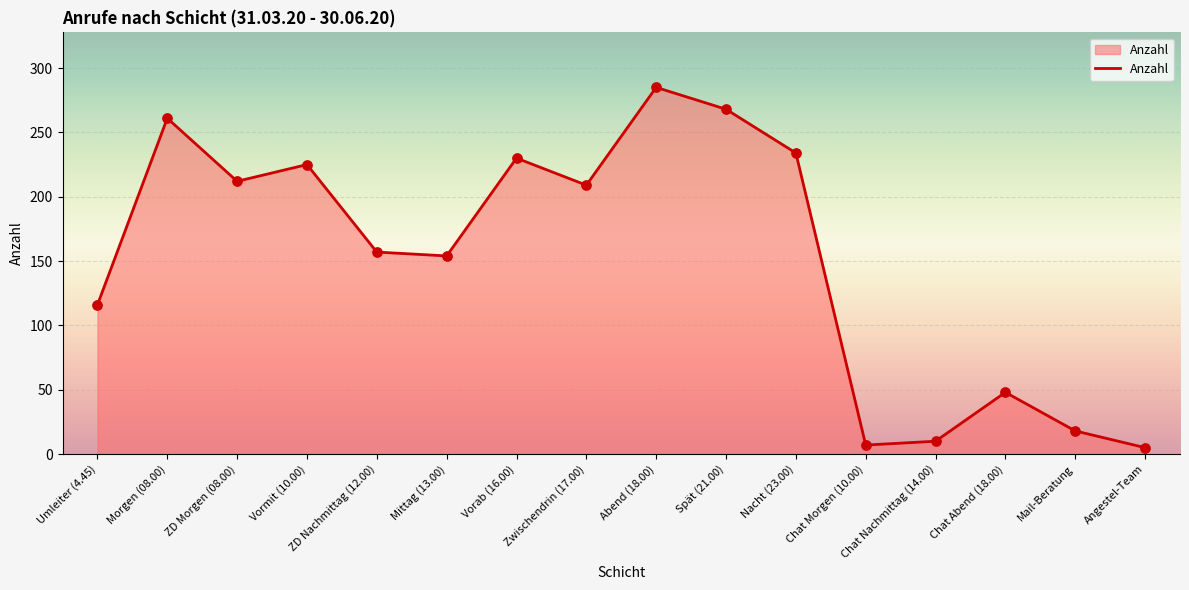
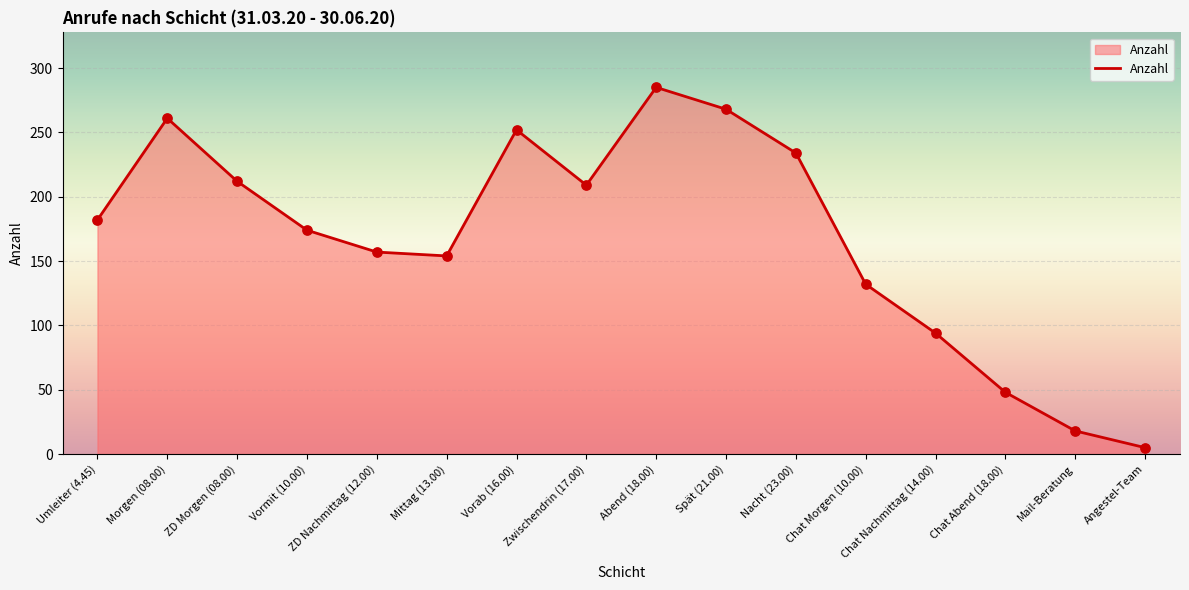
Umleiter (4.45): 116 -> 182
Vormit (10.00): 225 -> 174
Vorab (16.00): 230 -> 252
Chat Morgen (10.00): 7 -> 132
Chat Nachmittag (14.00): 10 -> 94
